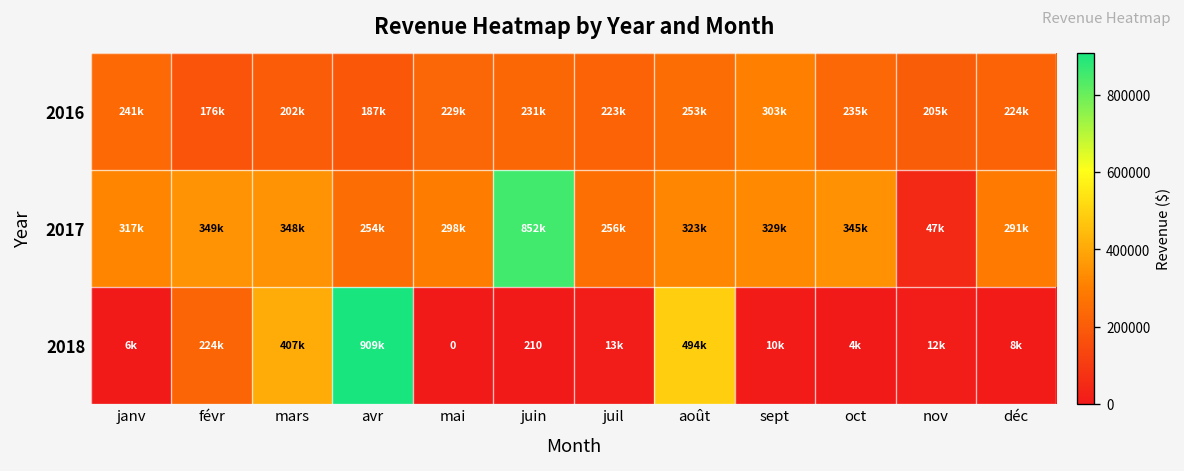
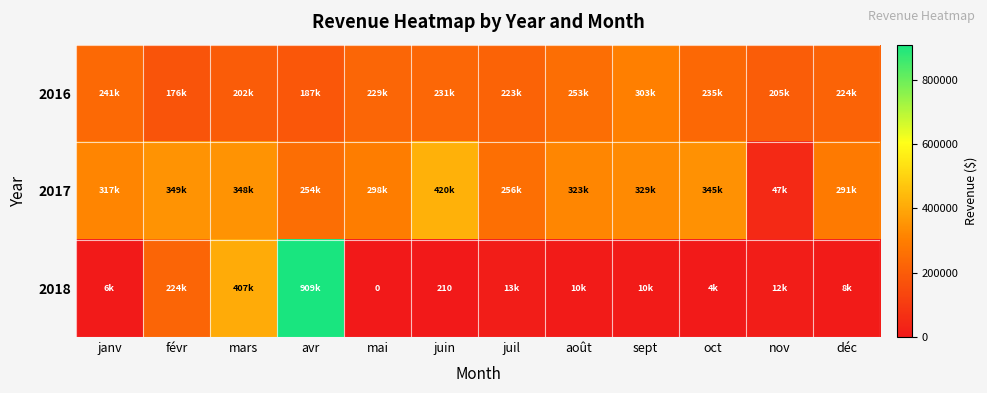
2017, juin: 852k -> 420k
2018, août: 494k -> 10k
